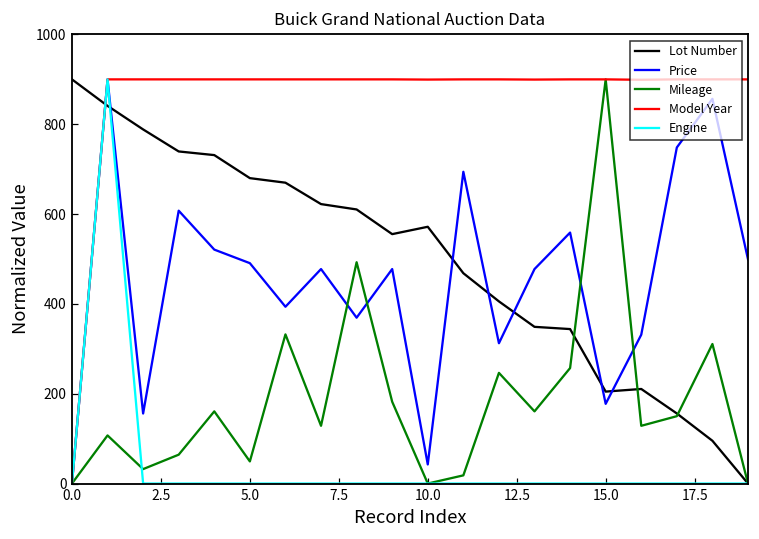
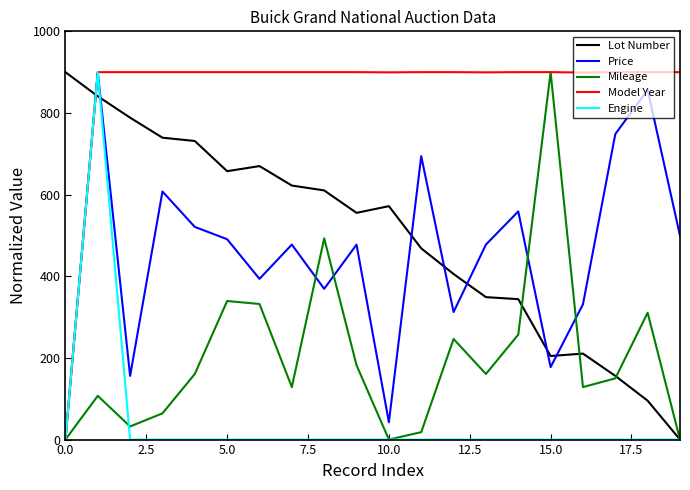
Lot Number, 5.0: 680 -> 660
Mileage, 5.0: 50 -> 340
